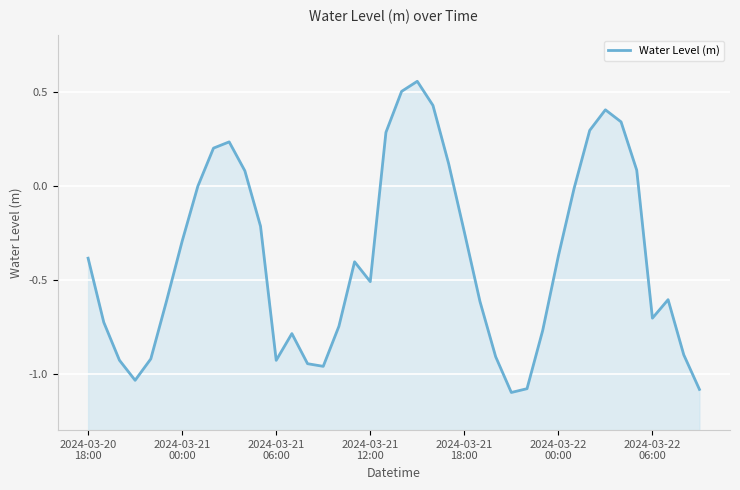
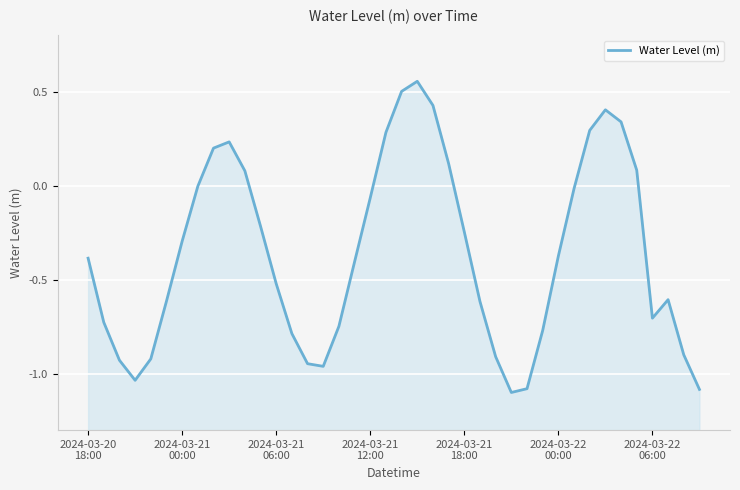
2024-03-21 06:00: -0.93 -> -0.52
2024-03-21 12:00: -0.51 -> -0.06
